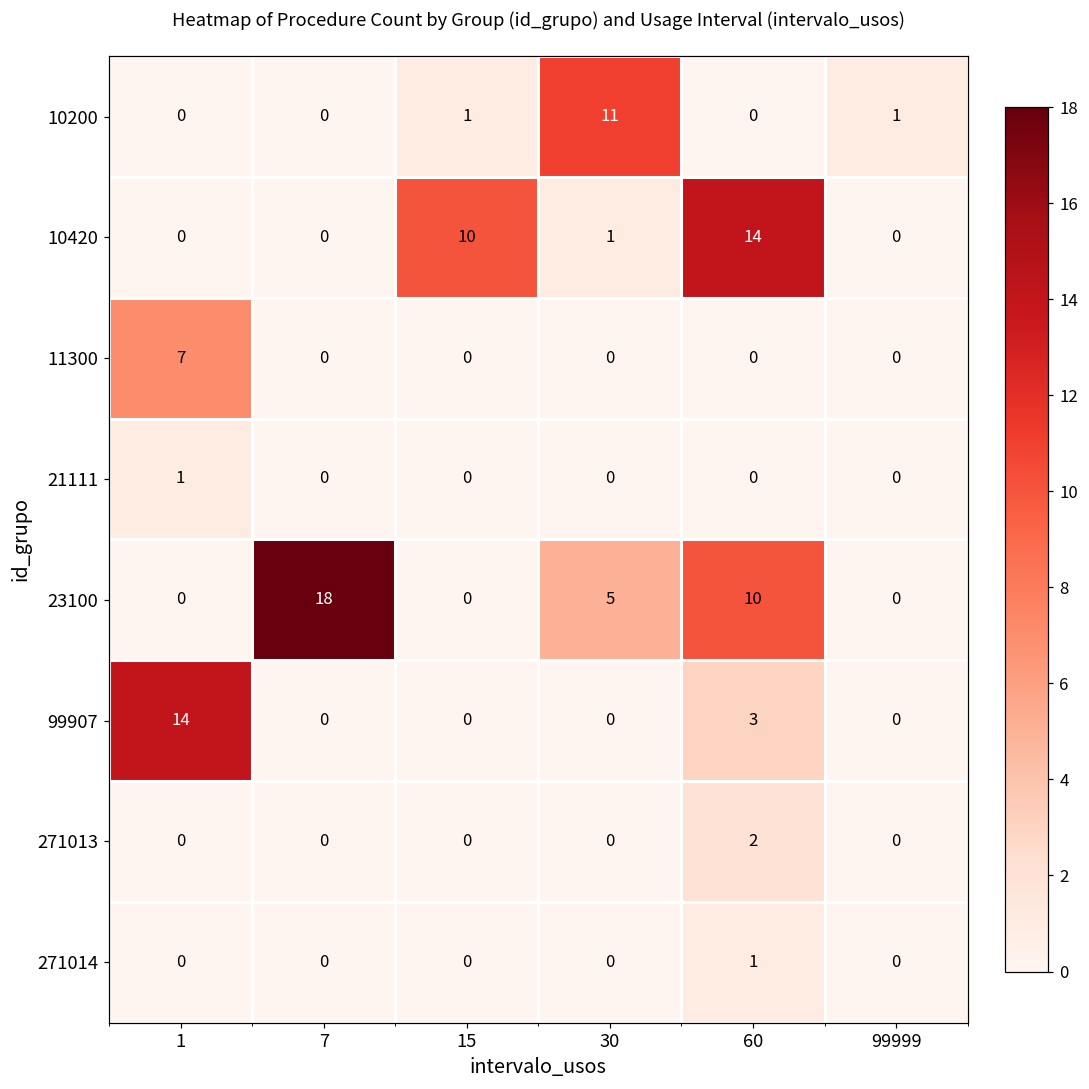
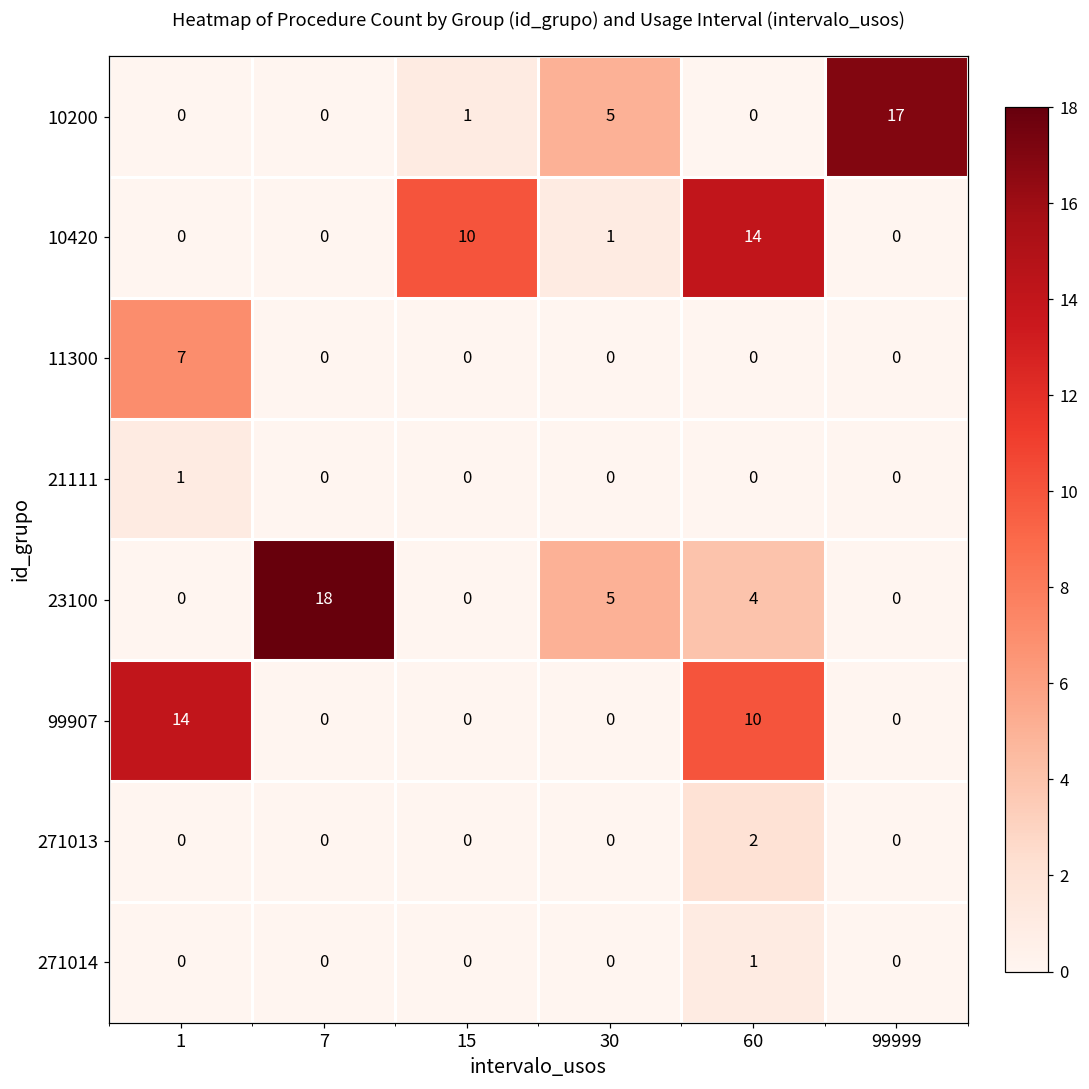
10200, 30: 11 -> 5
10200, 99999: 1 -> 17
23100, 60: 10 -> 4
99907, 60: 3 -> 10
